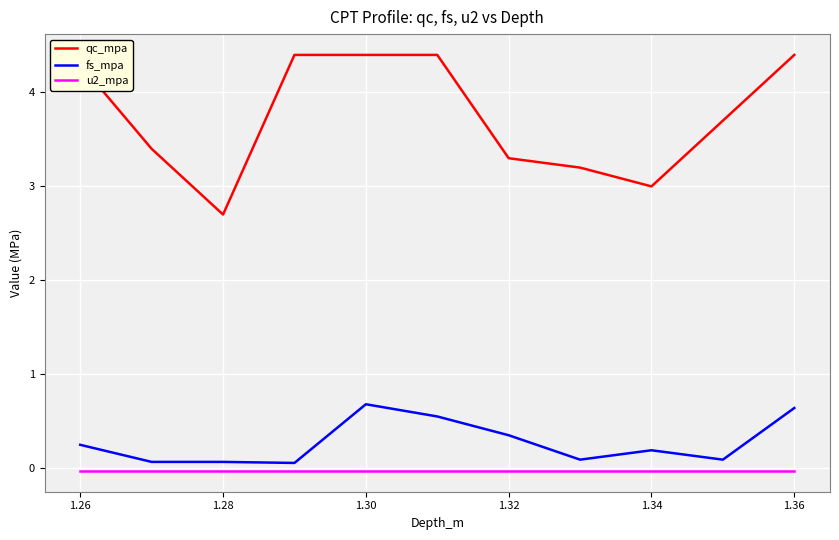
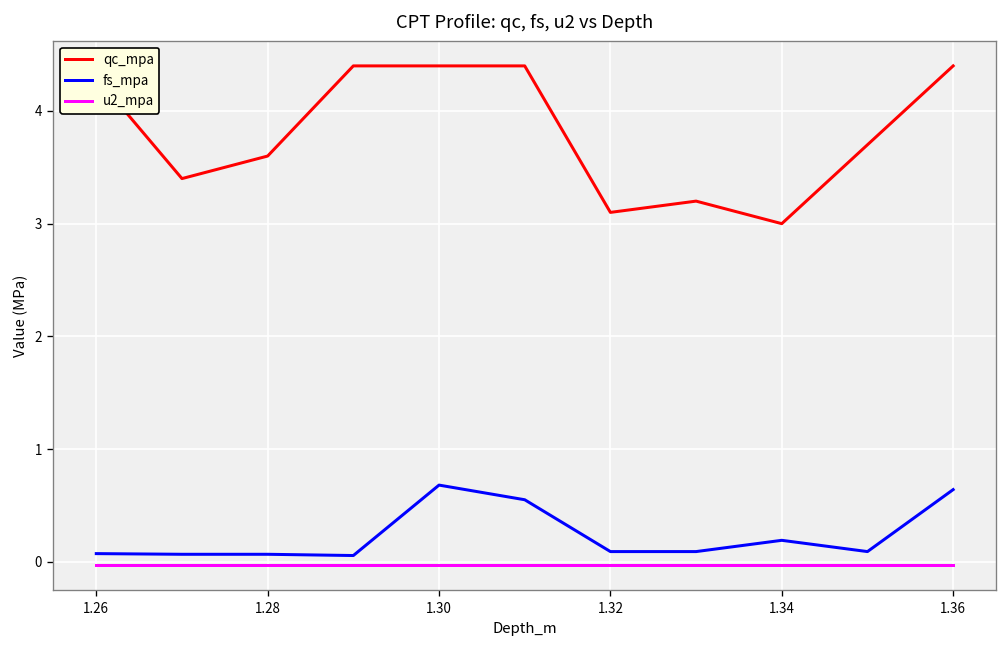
fs_mpa, 1.26: 0.2 -> 0.1
qc_mpa, 1.28: 2.7 -> 3.6
qc_mpa, 1.32: 3.3 -> 3.1
fs_mpa, 1.32: 0.4 -> 0.1
